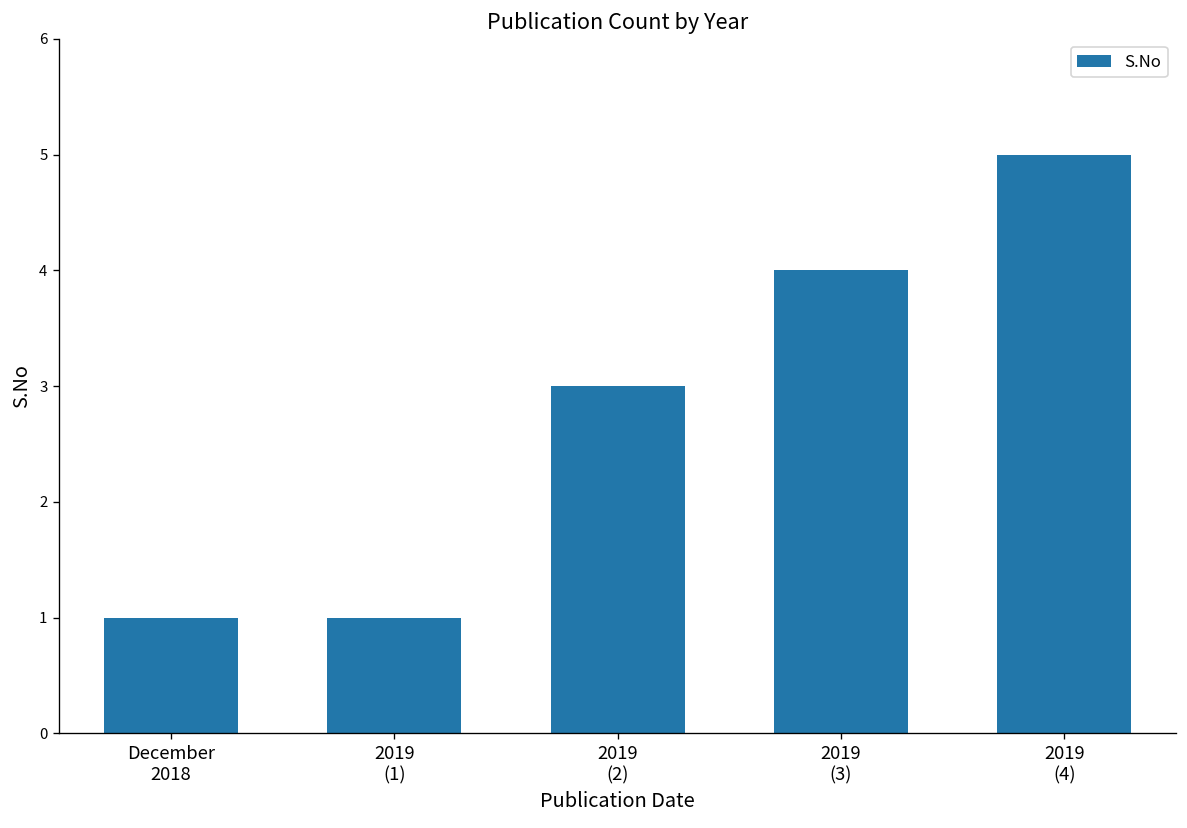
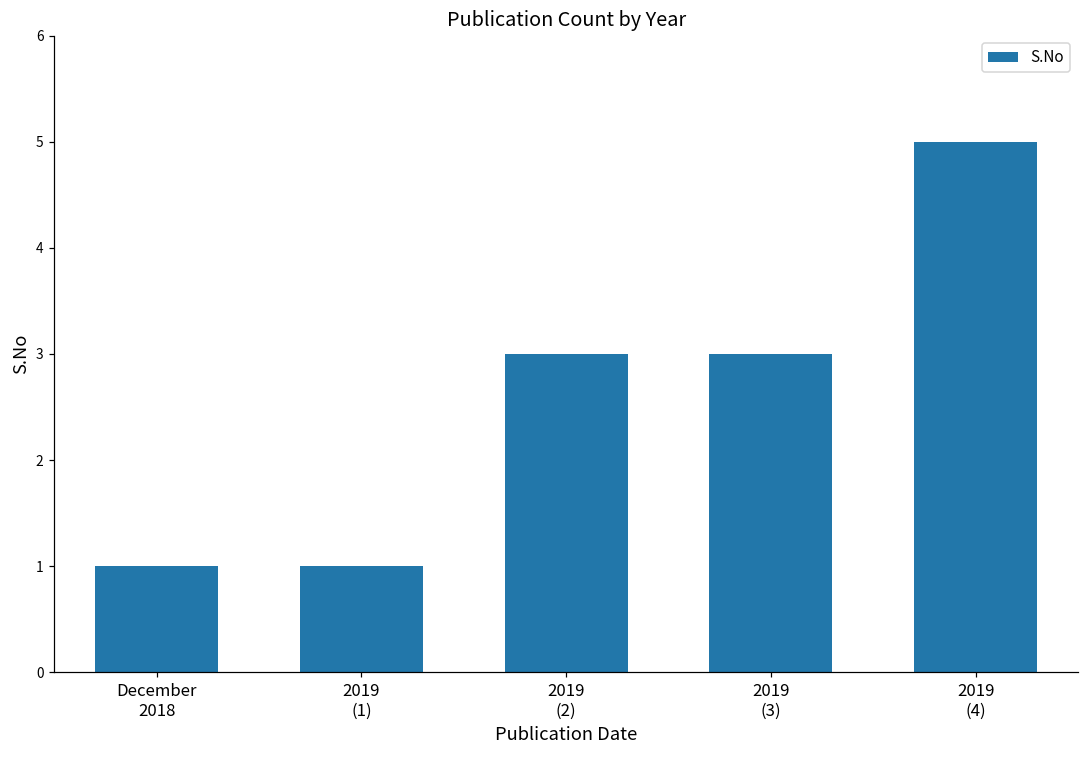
2019 (3): 4 -> 3
